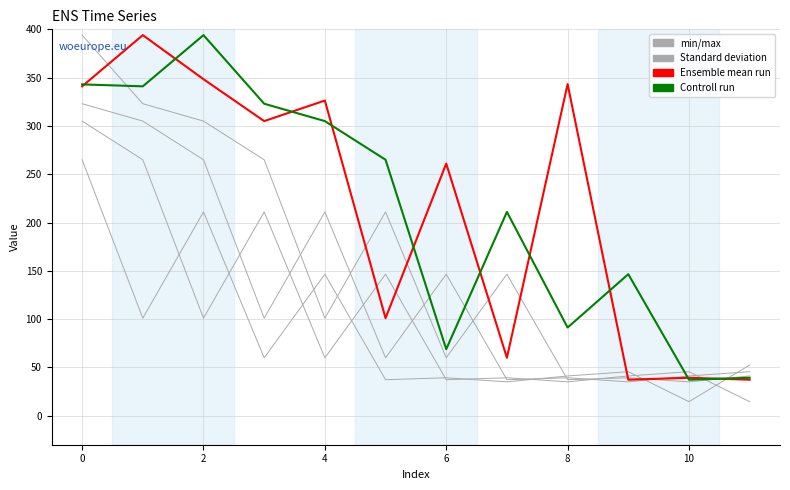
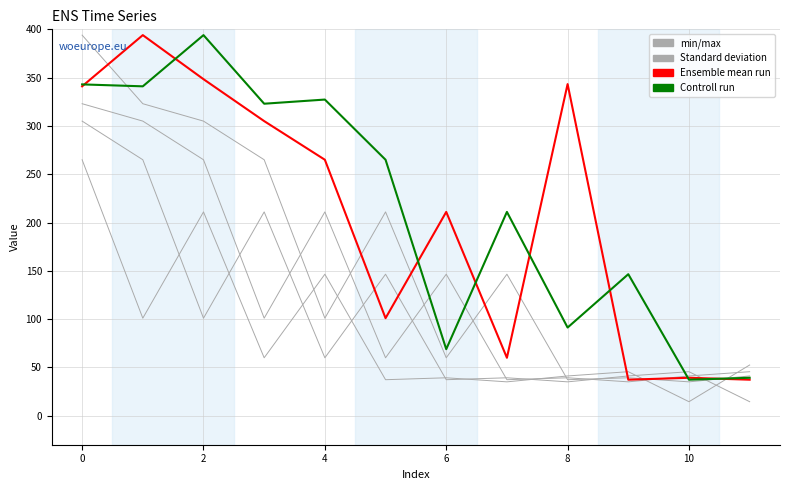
Ensemble mean run, 4: 330 -> 270
Controll run, 4: 310 -> 330
Ensemble mean run, 6: 260 -> 210
